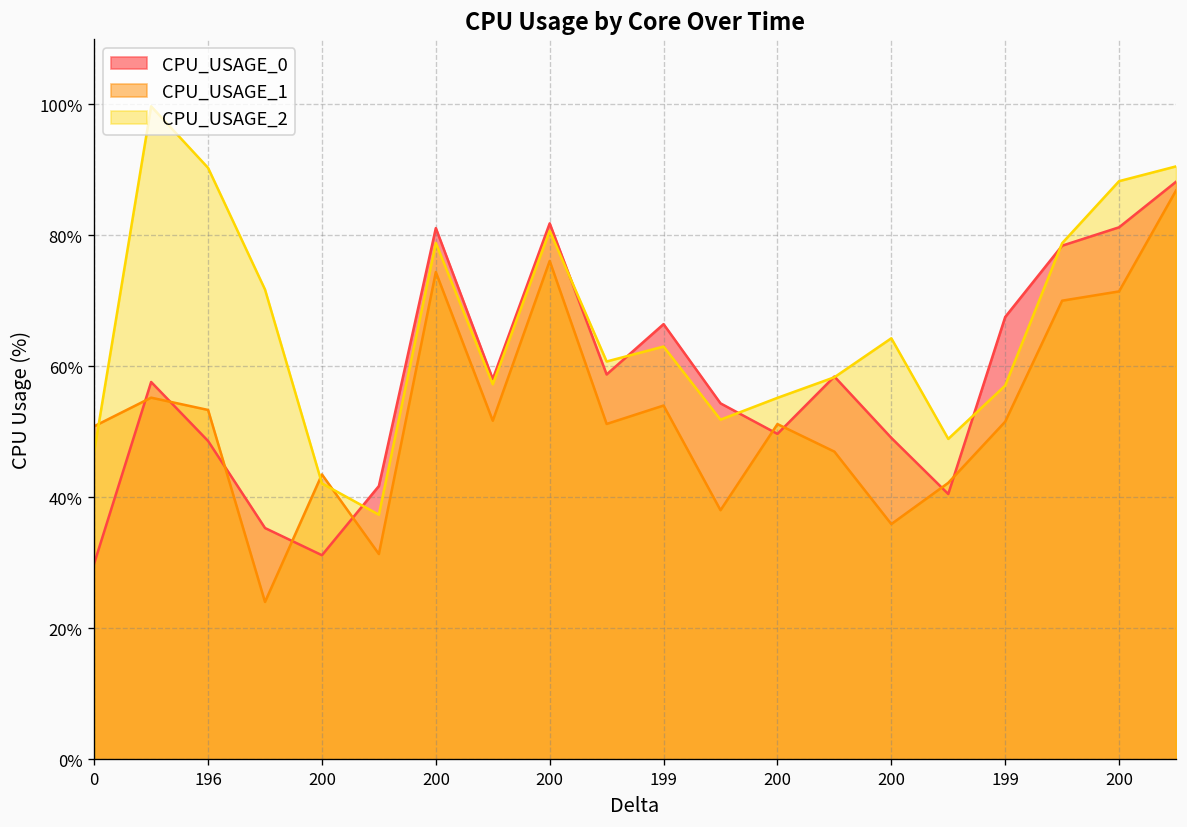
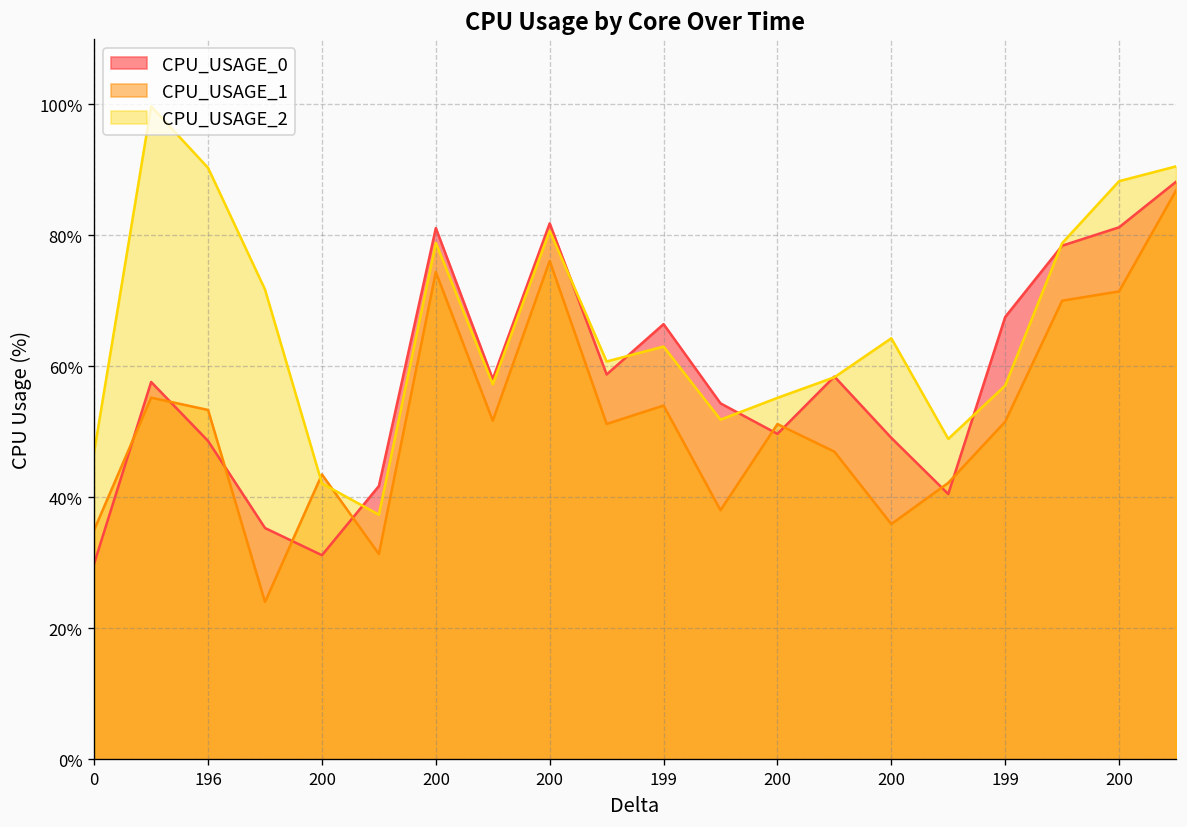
CPU_USAGE_1, 0: 51% -> 35%
